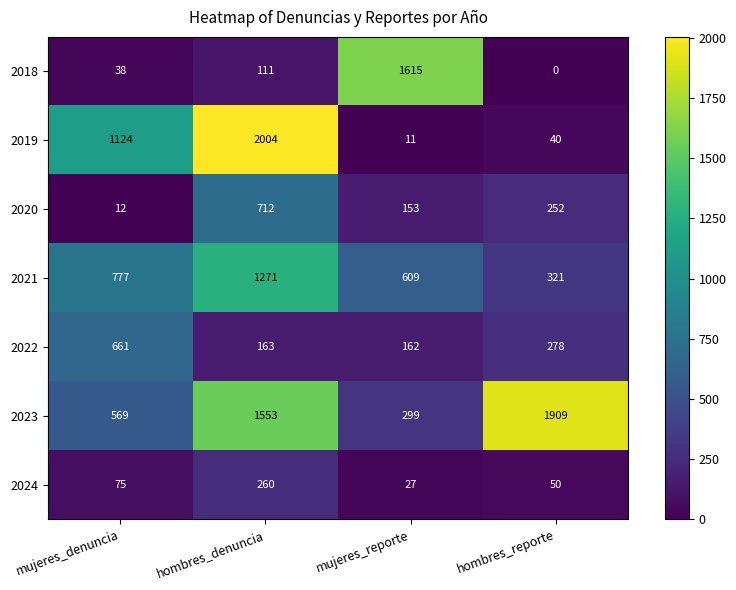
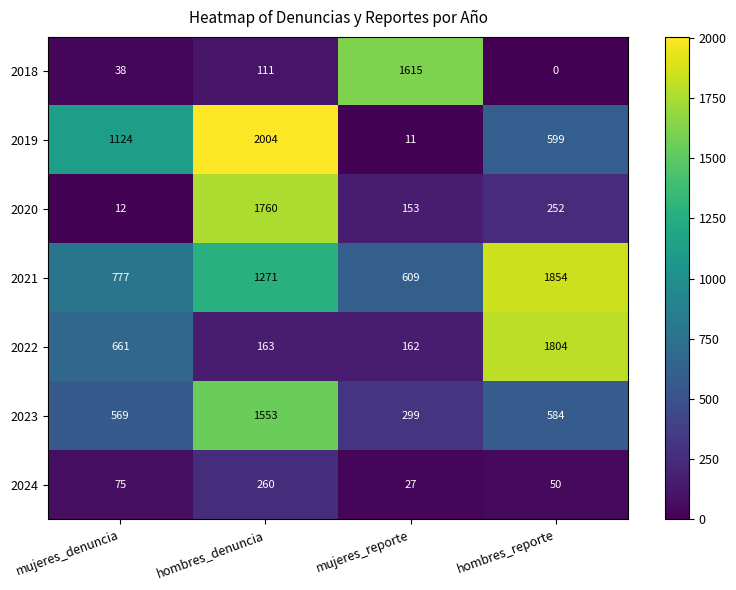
2019, hombres_reporte: 40 -> 599
2020, hombres_denuncia: 712 -> 1760
2021, hombres_reporte: 321 -> 1854
2022, hombres_reporte: 278 -> 1804
2023, hombres_reporte: 1909 -> 584
